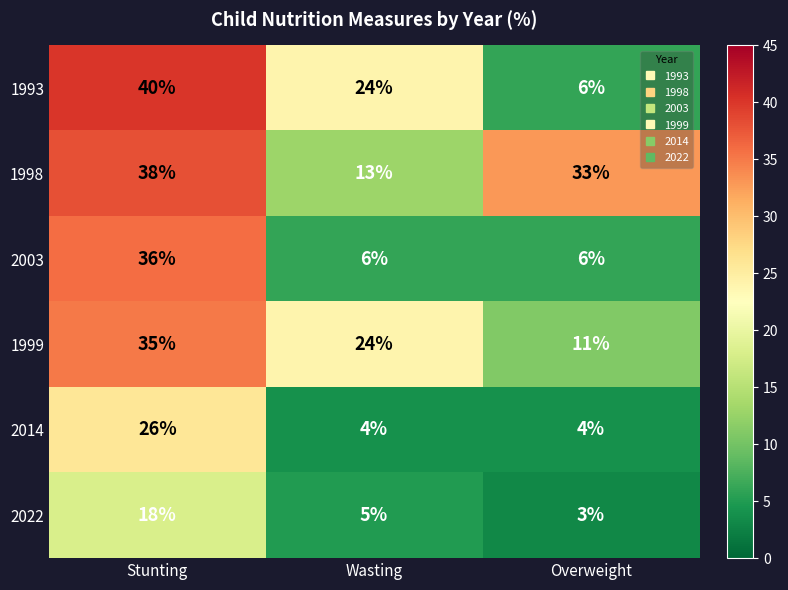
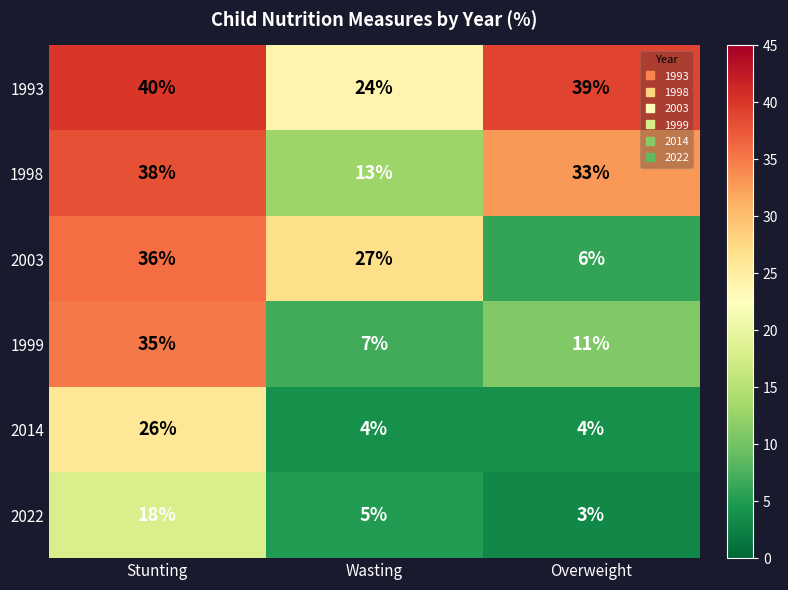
1993, Overweight: 6% -> 39%
2003, Wasting: 6% -> 27%
1999, Wasting: 24% -> 7%
